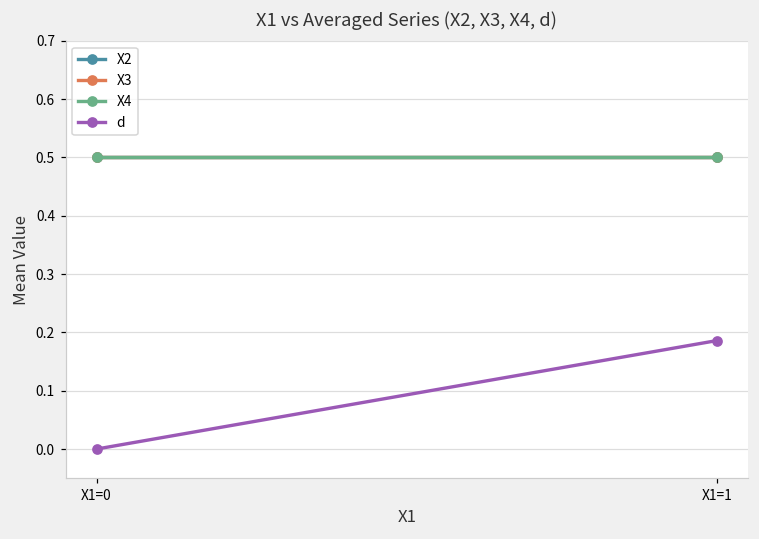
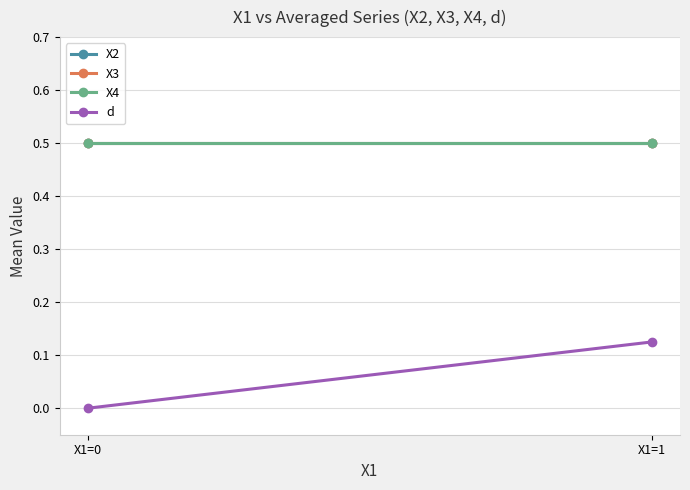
d, X1=1: 0.19 -> 0.13
